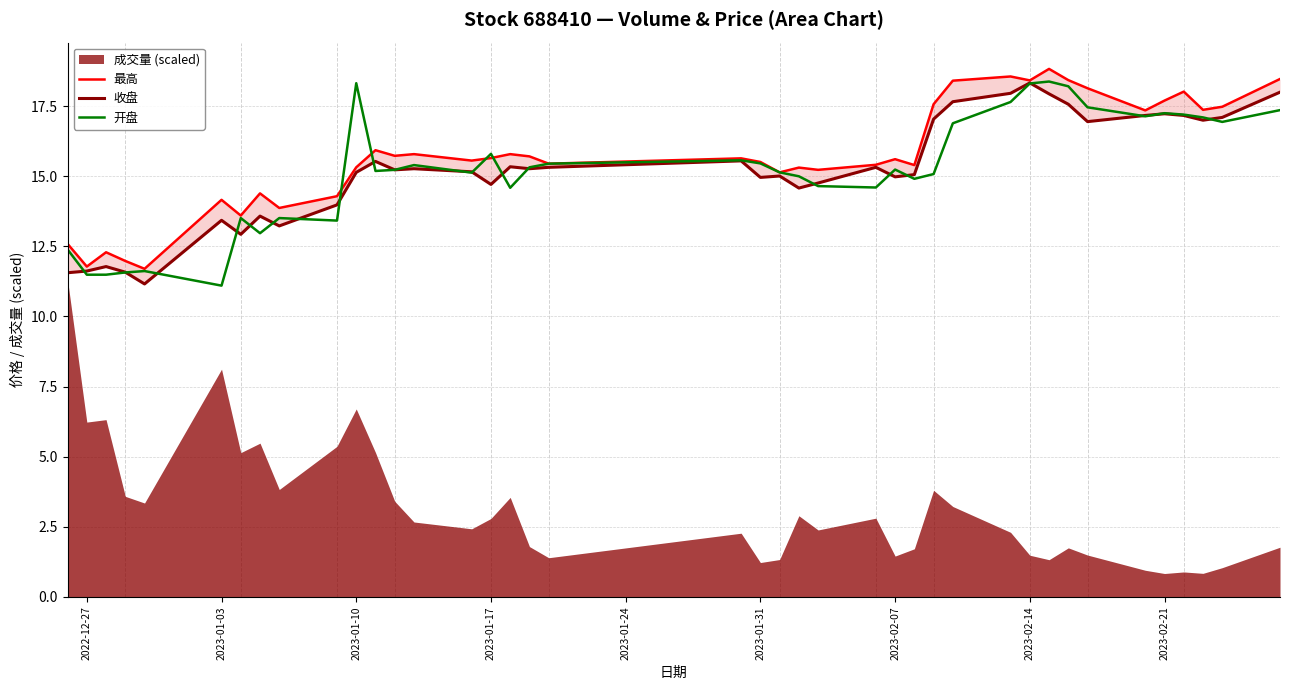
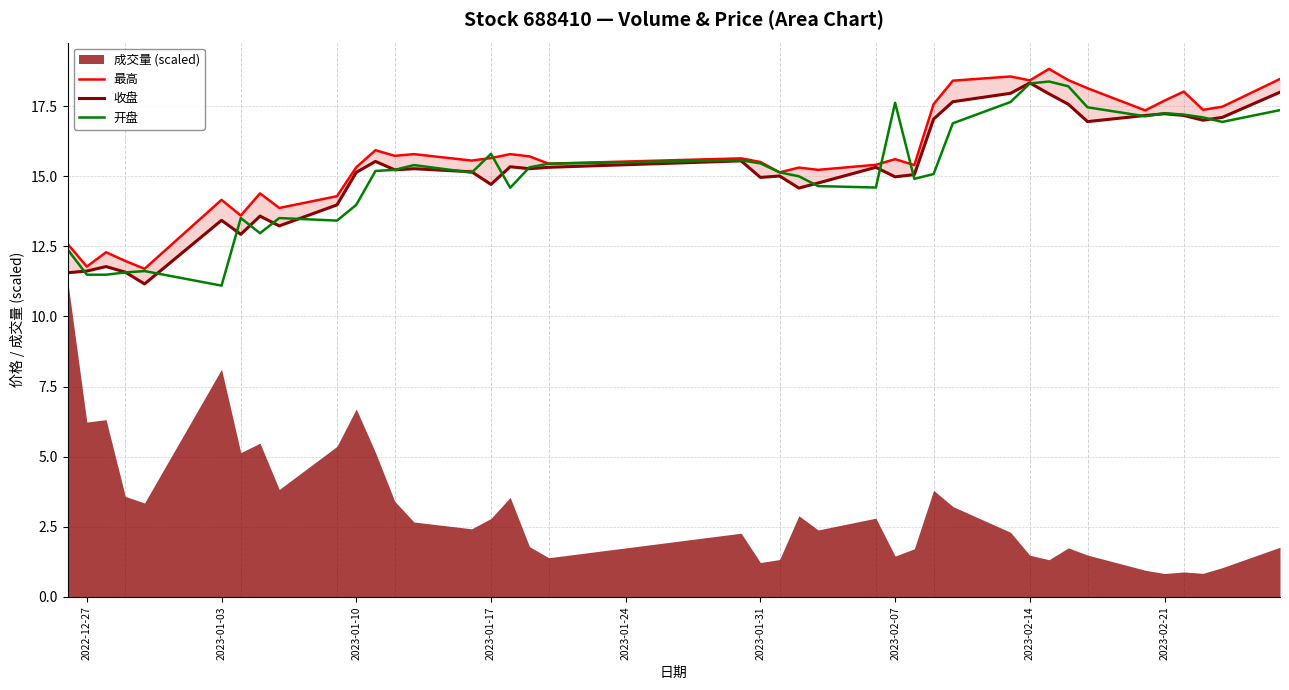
开盘, 2023-01-10: 18.3 -> 14.0
开盘, 2023-02-07: 15.2 -> 17.6
